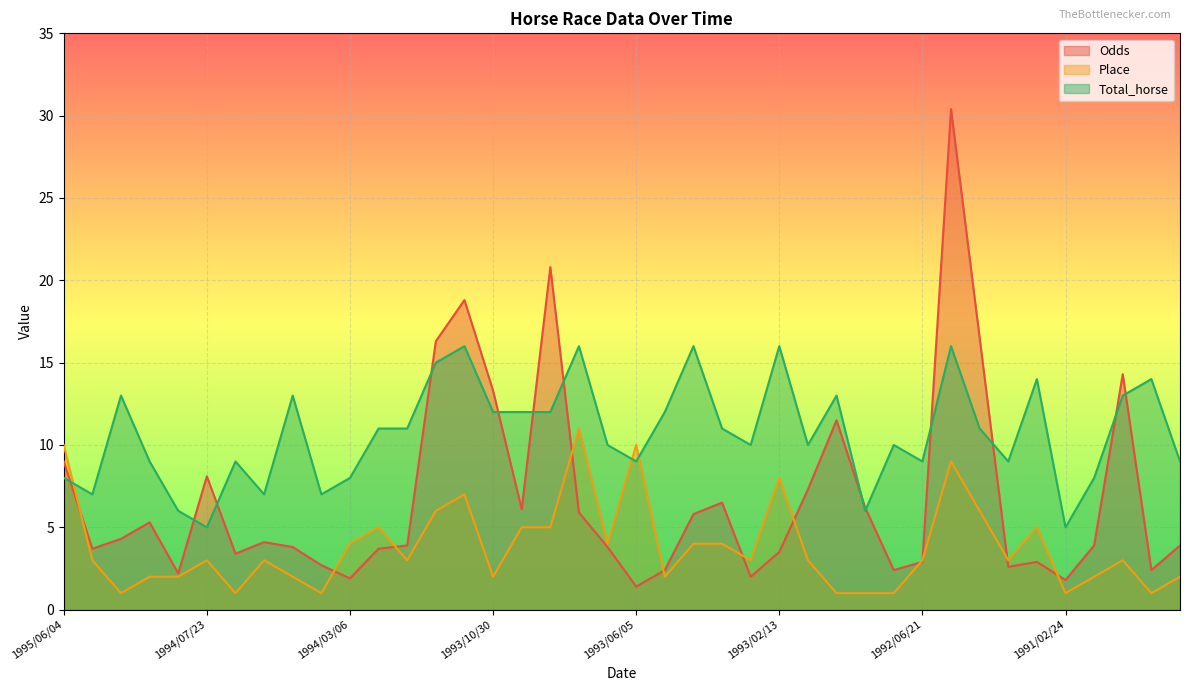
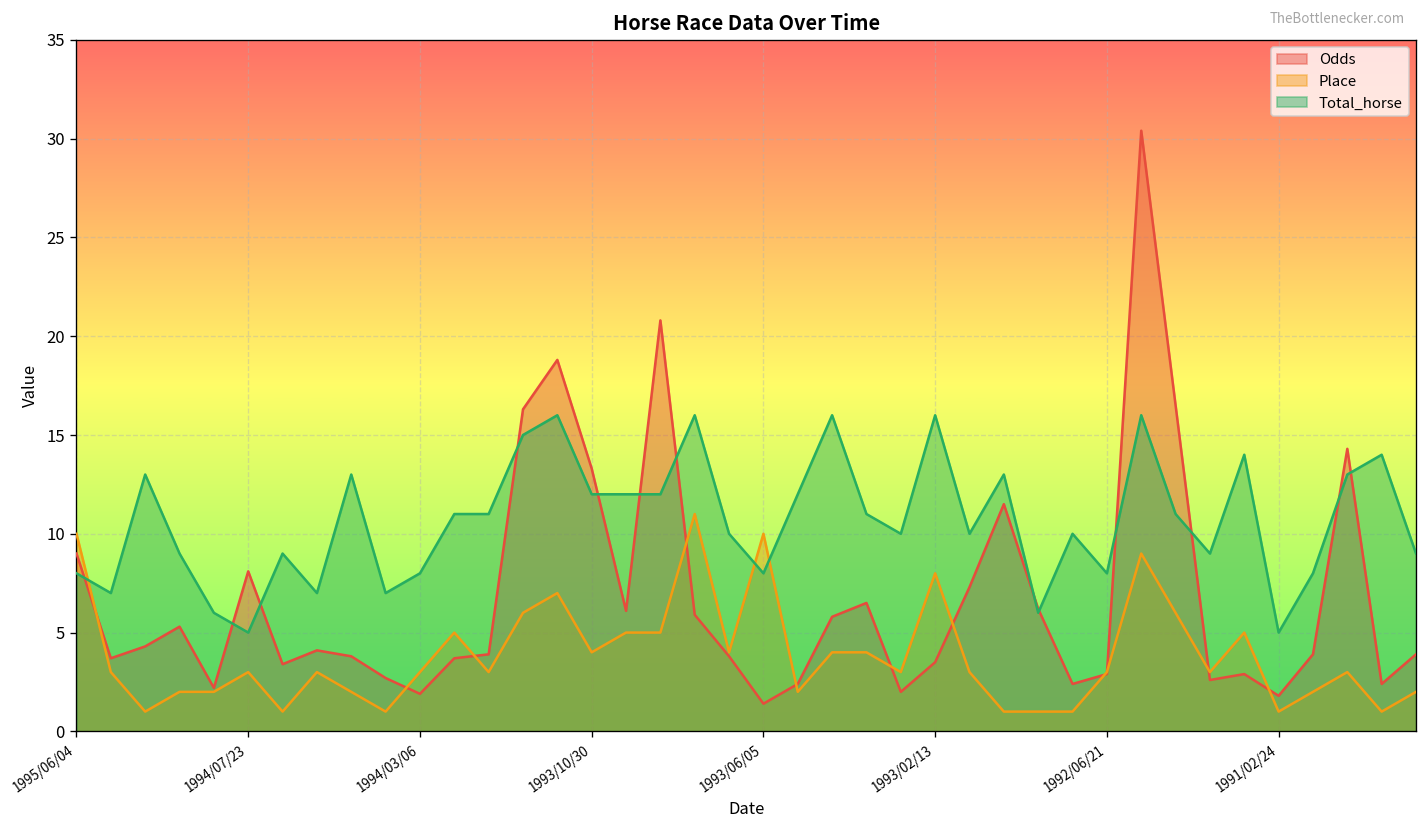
Place, 1994/03/06: 4 -> 3
Place, 1993/10/30: 2 -> 4
Total_horse, 1993/06/05: 9 -> 8
Total_horse, 1992/06/21: 9 -> 8
